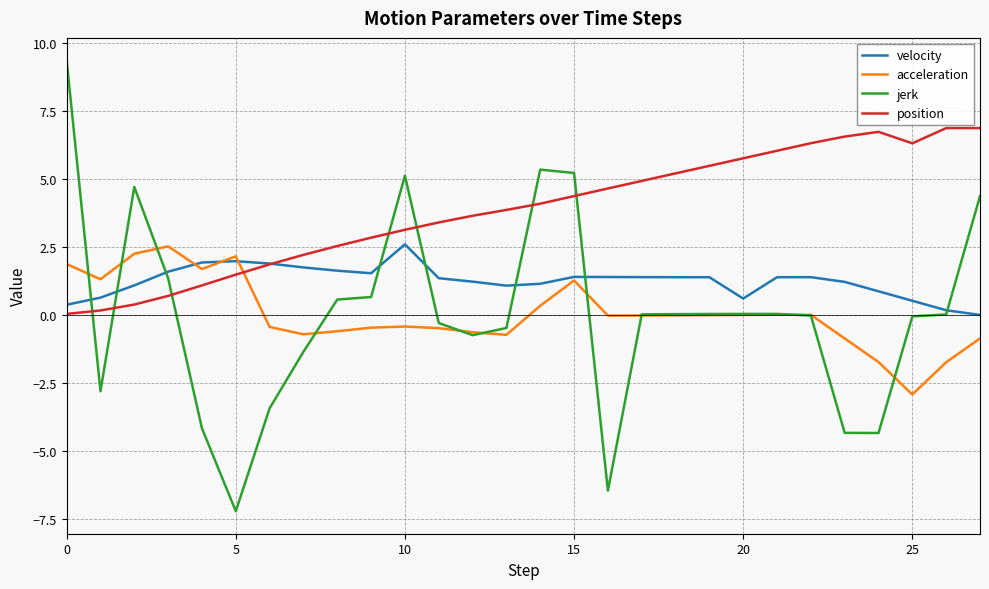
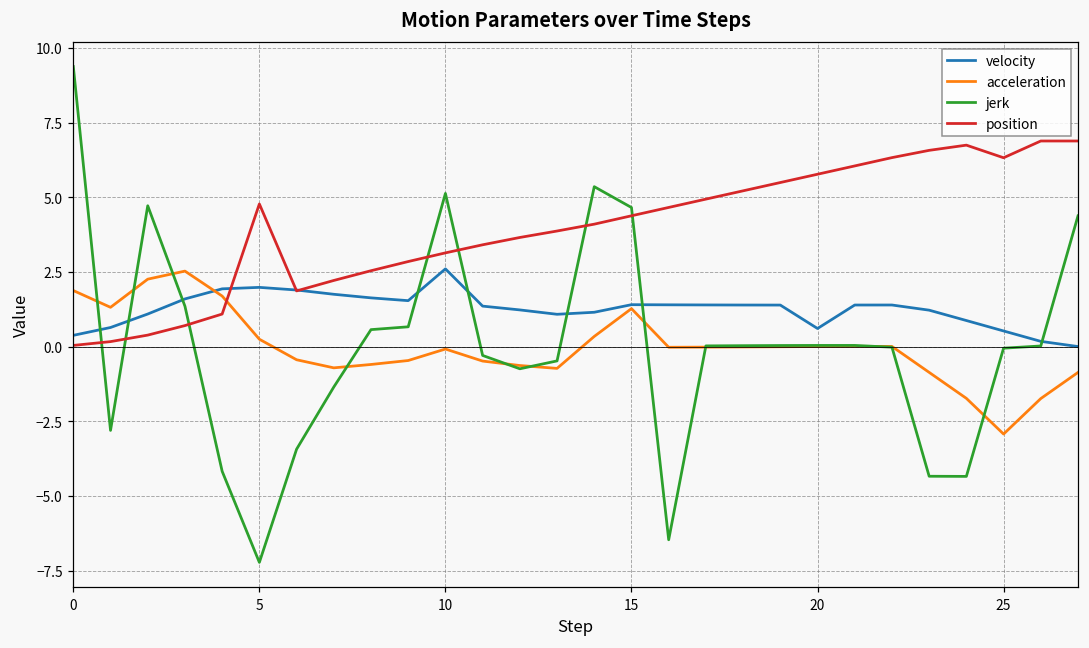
acceleration, 5: 2.2 -> 0.2
position, 5: 1.5 -> 4.8
acceleration, 10: -0.4 -> -0.1
jerk, 15: 5.2 -> 4.7
